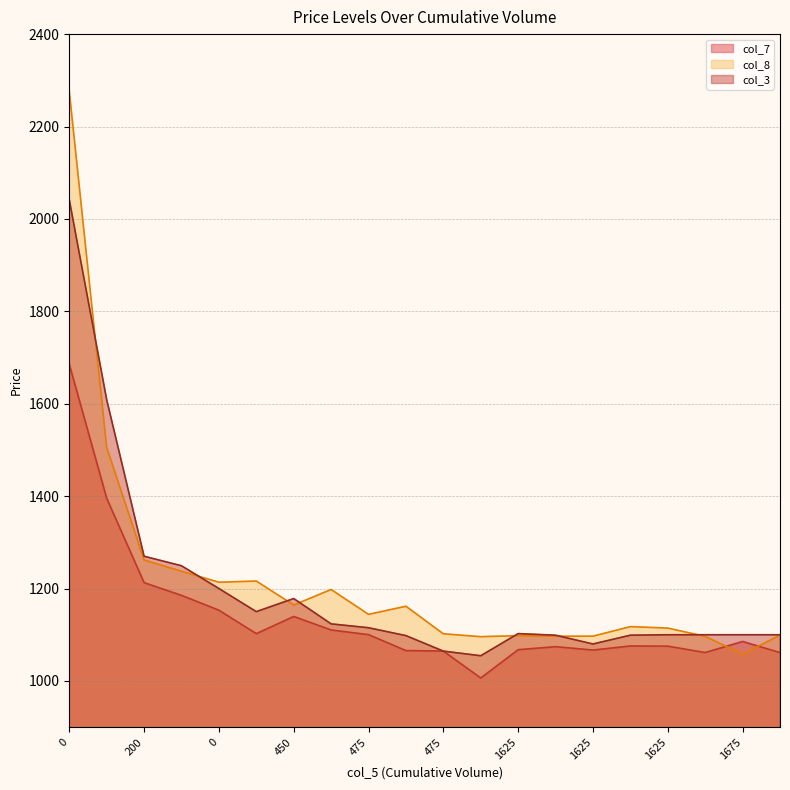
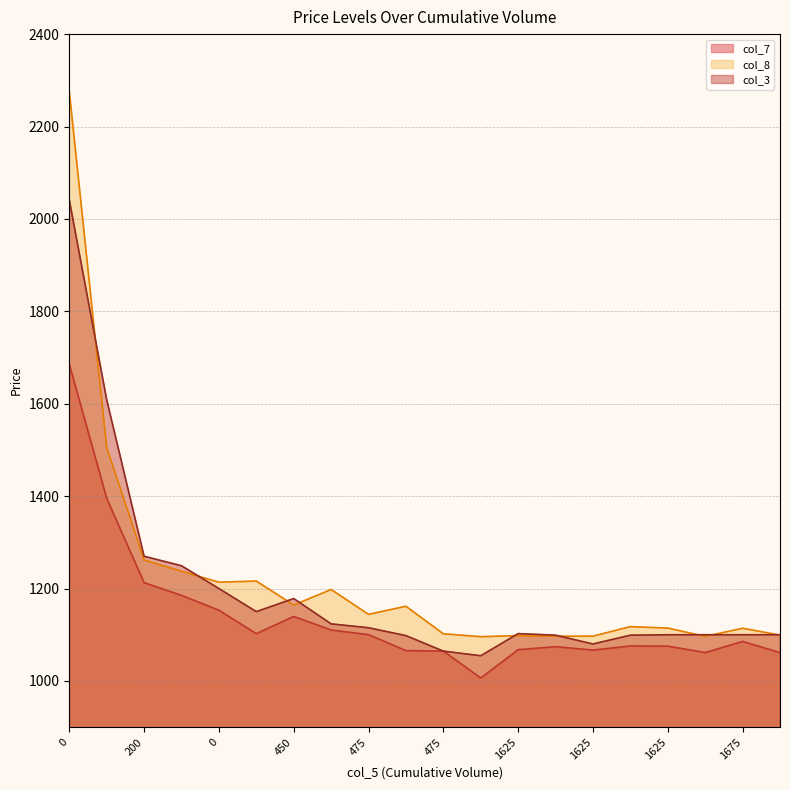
col_8, 1675: 1060 -> 1110
